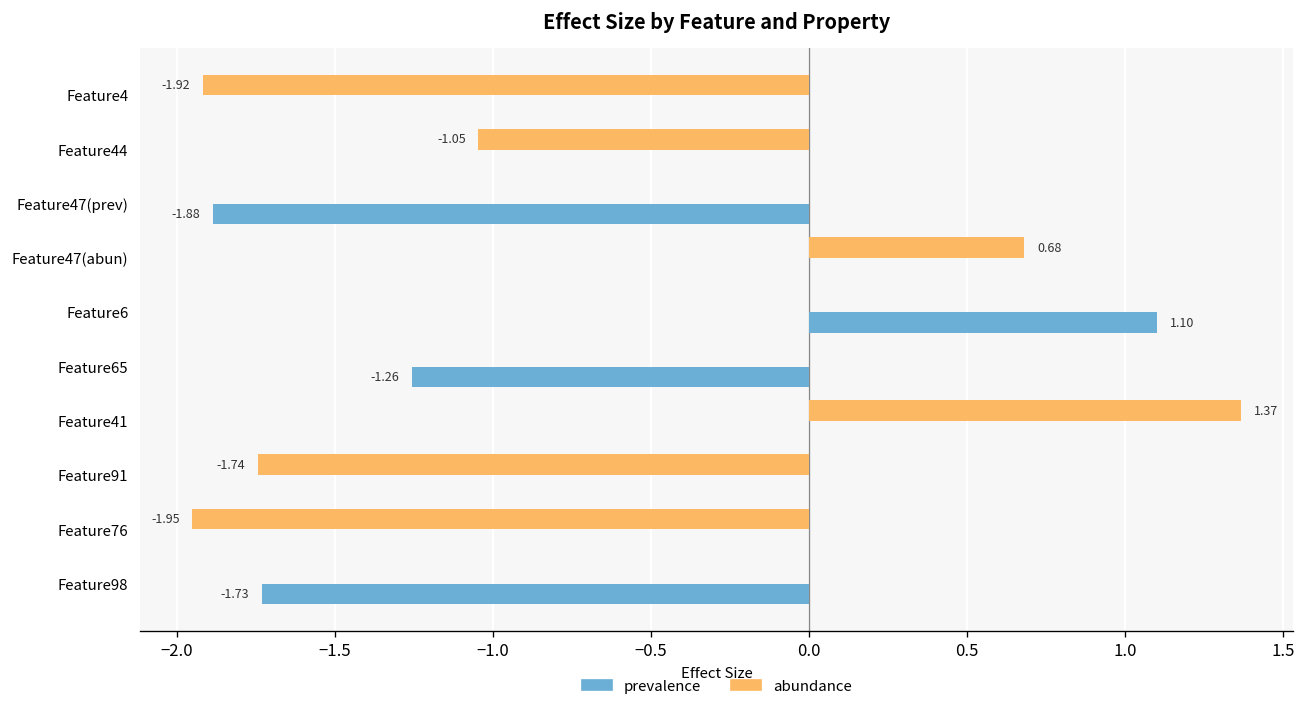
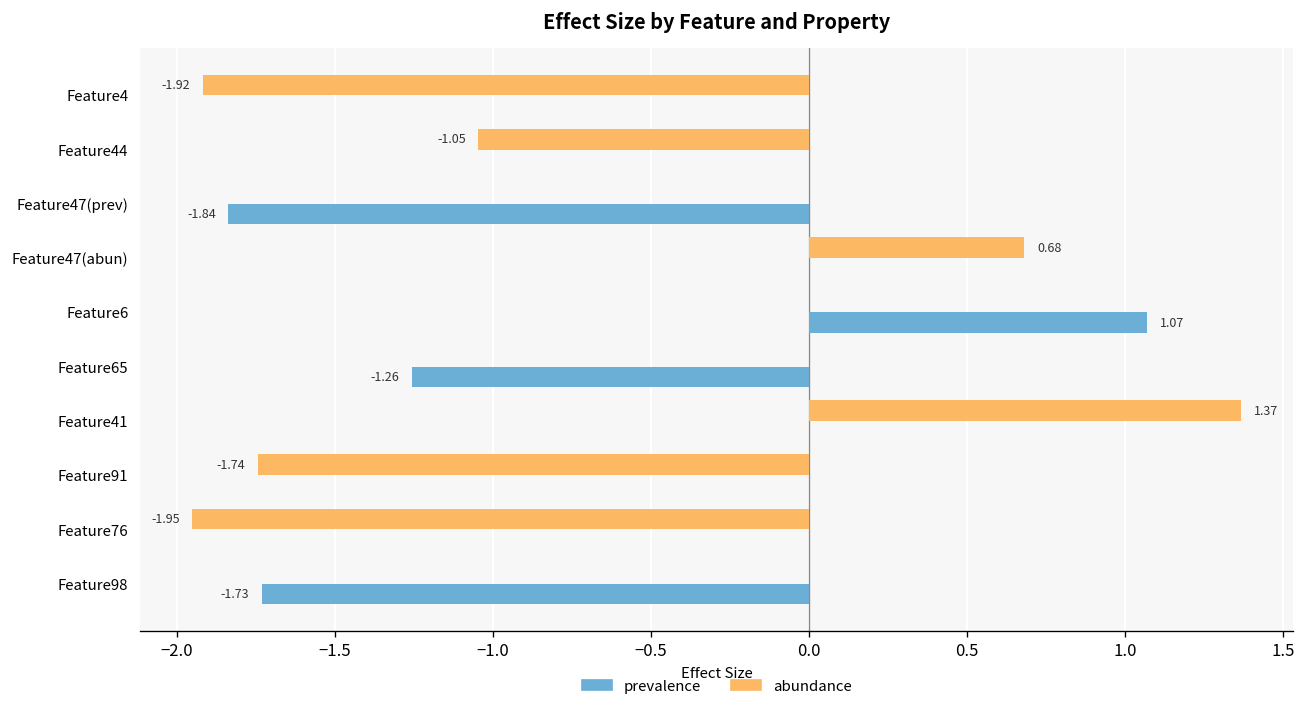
prevalence, Feature47(prev): -1.88 -> -1.84
prevalence, Feature6: 1.10 -> 1.07
